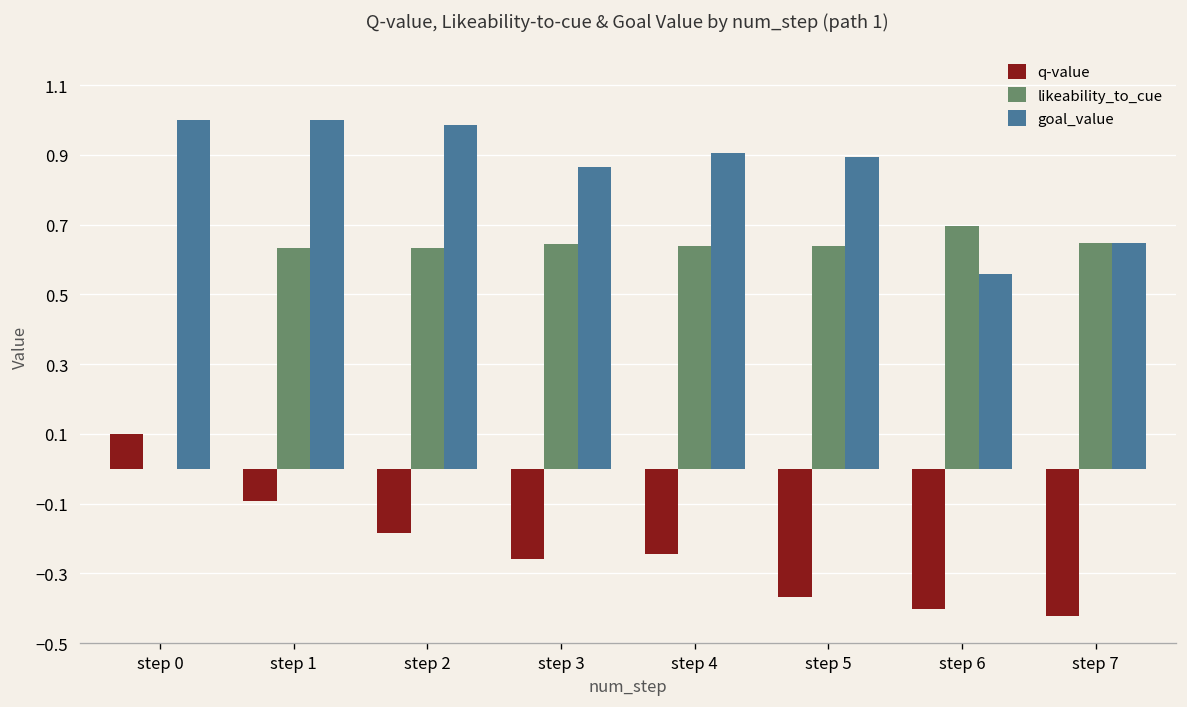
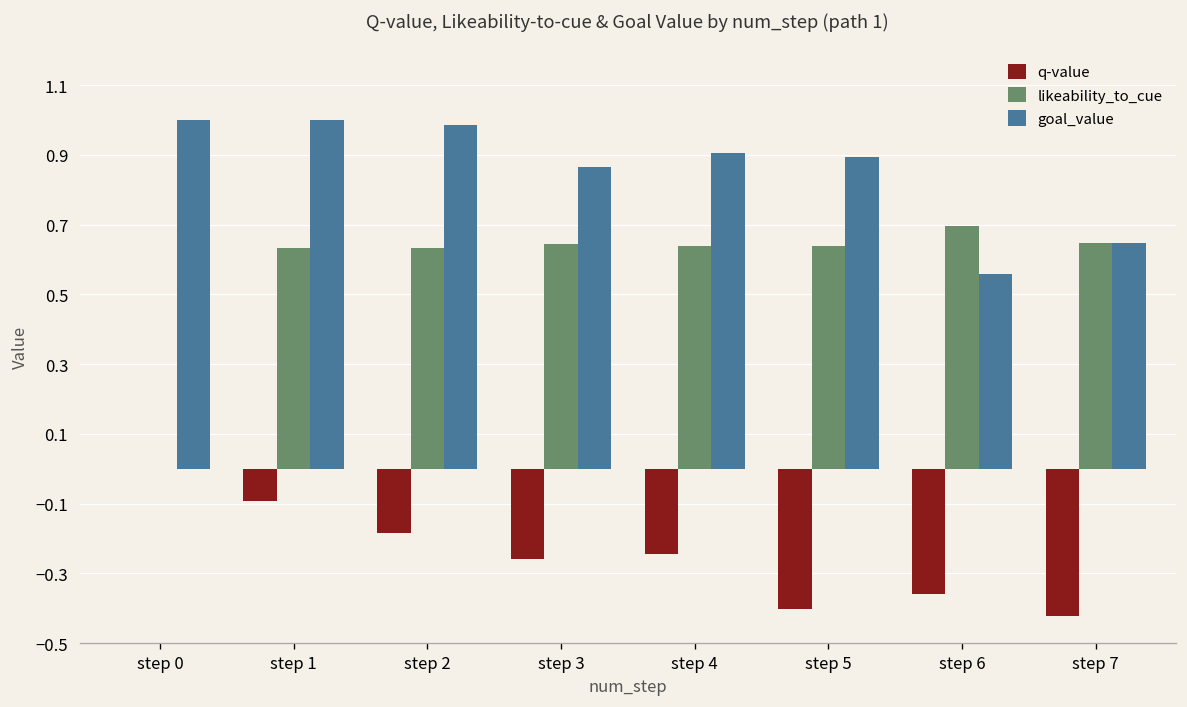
q-value, step 0: 0.1 -> 0.0
q-value, step 5: -0.37 -> -0.40
q-value, step 6: -0.40 -> -0.36
